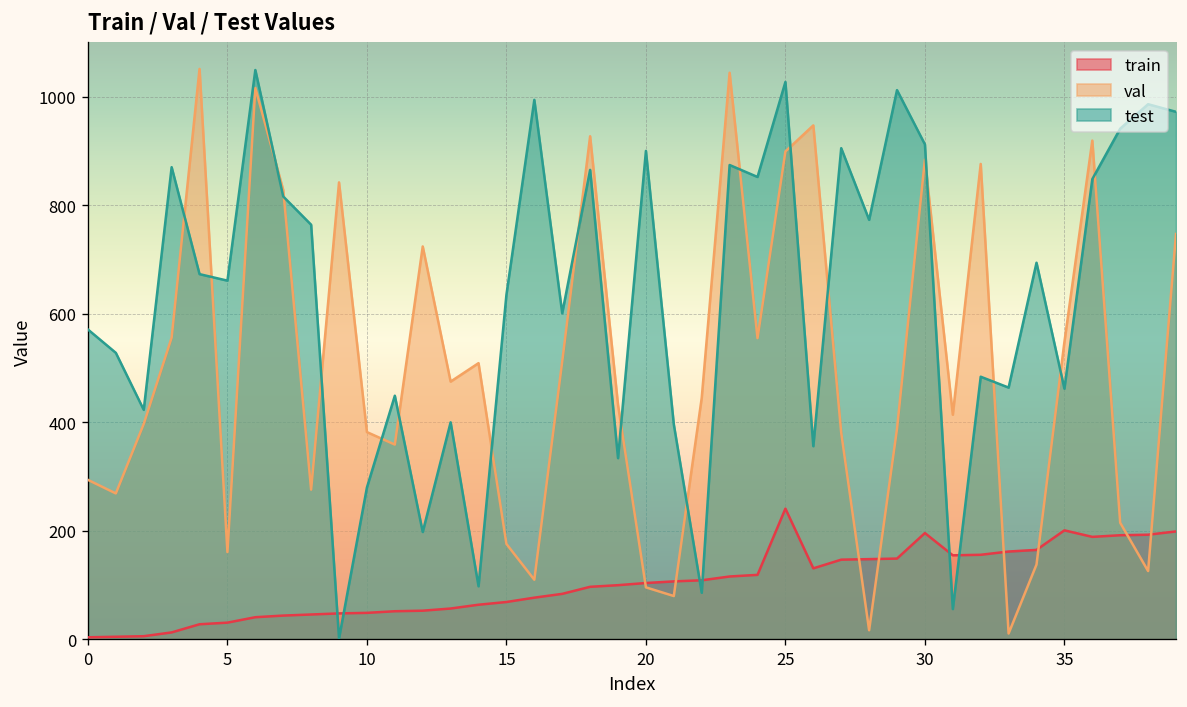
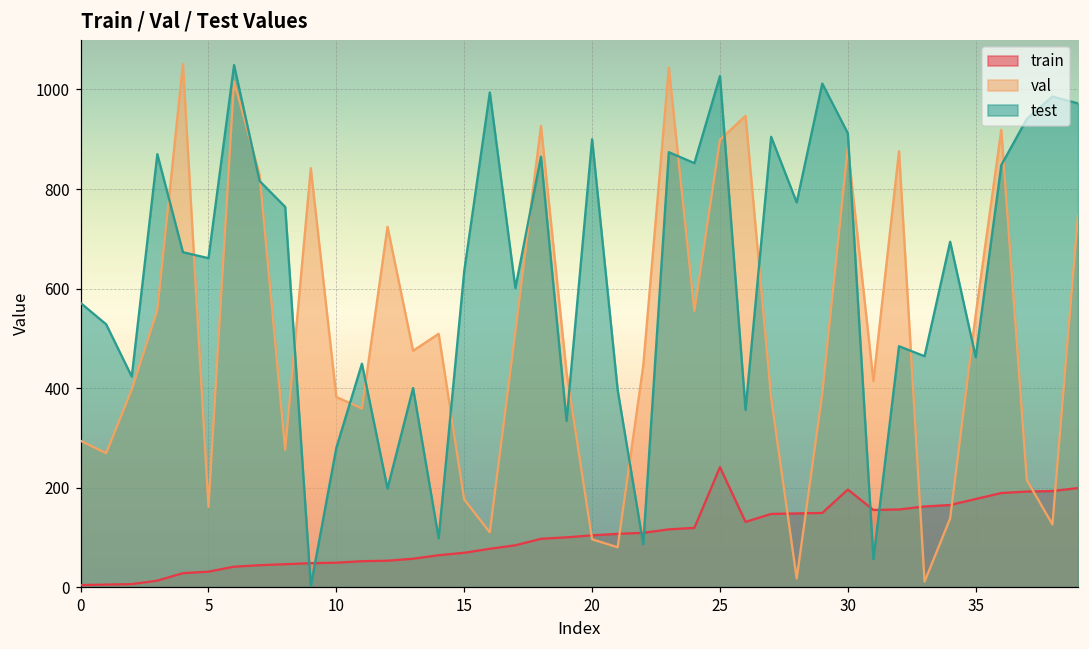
train, 35: 200 -> 180
